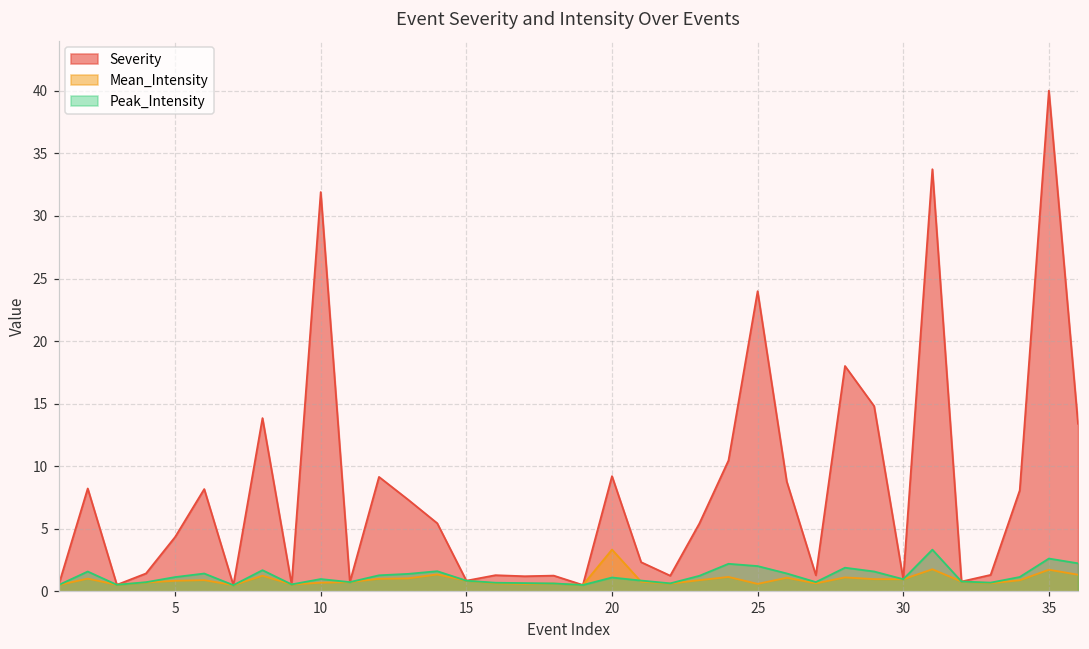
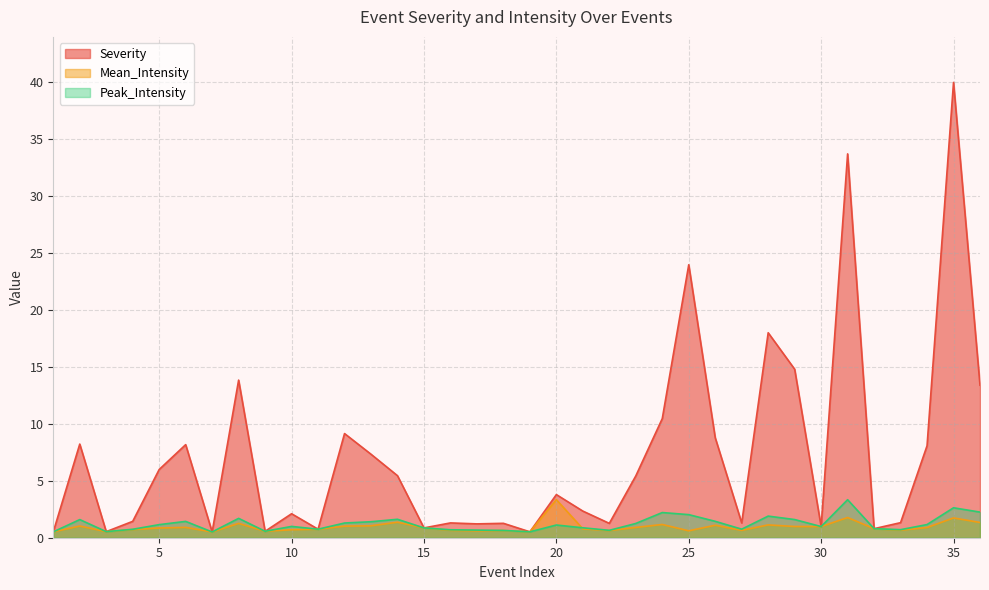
Severity, 5: 4.4 -> 6.0
Severity, 10: 31.9 -> 2.1
Severity, 20: 9.2 -> 3.8
